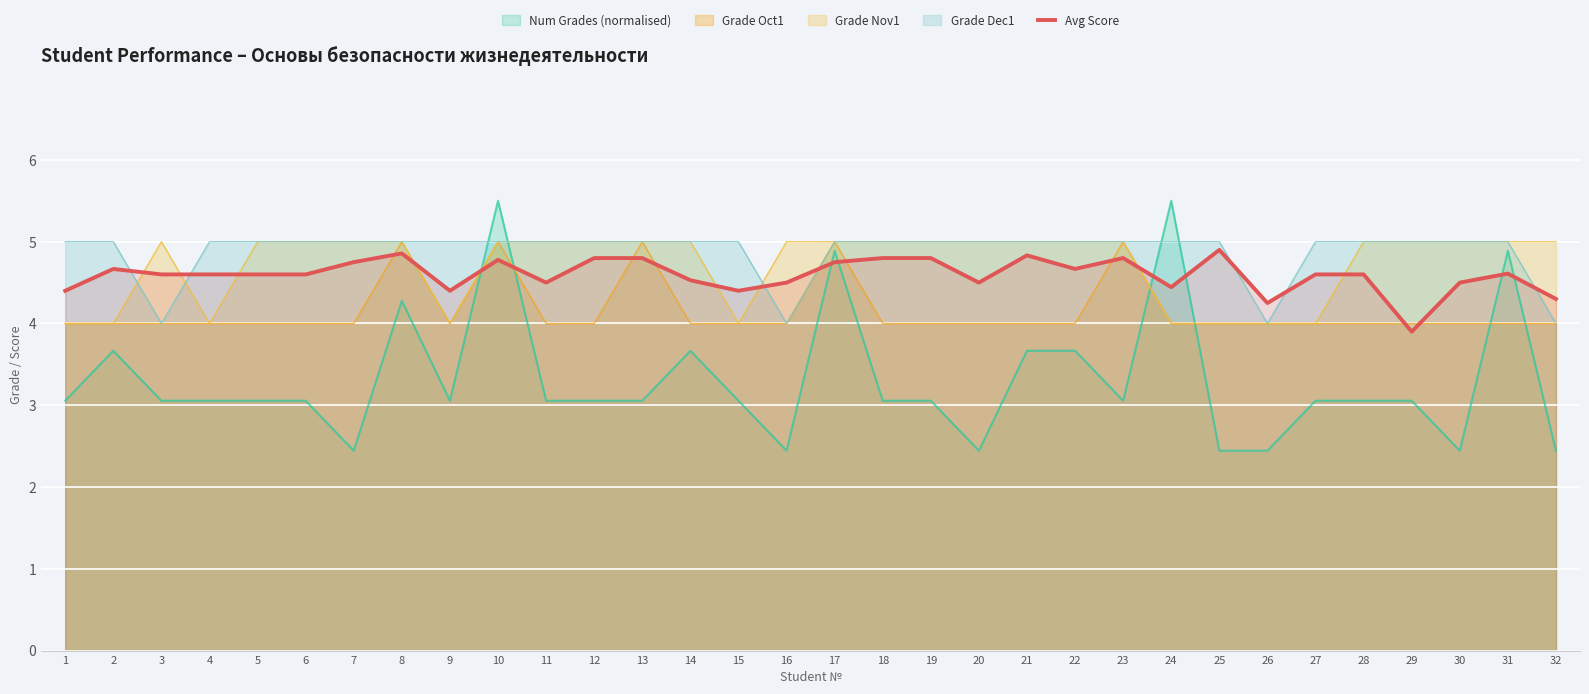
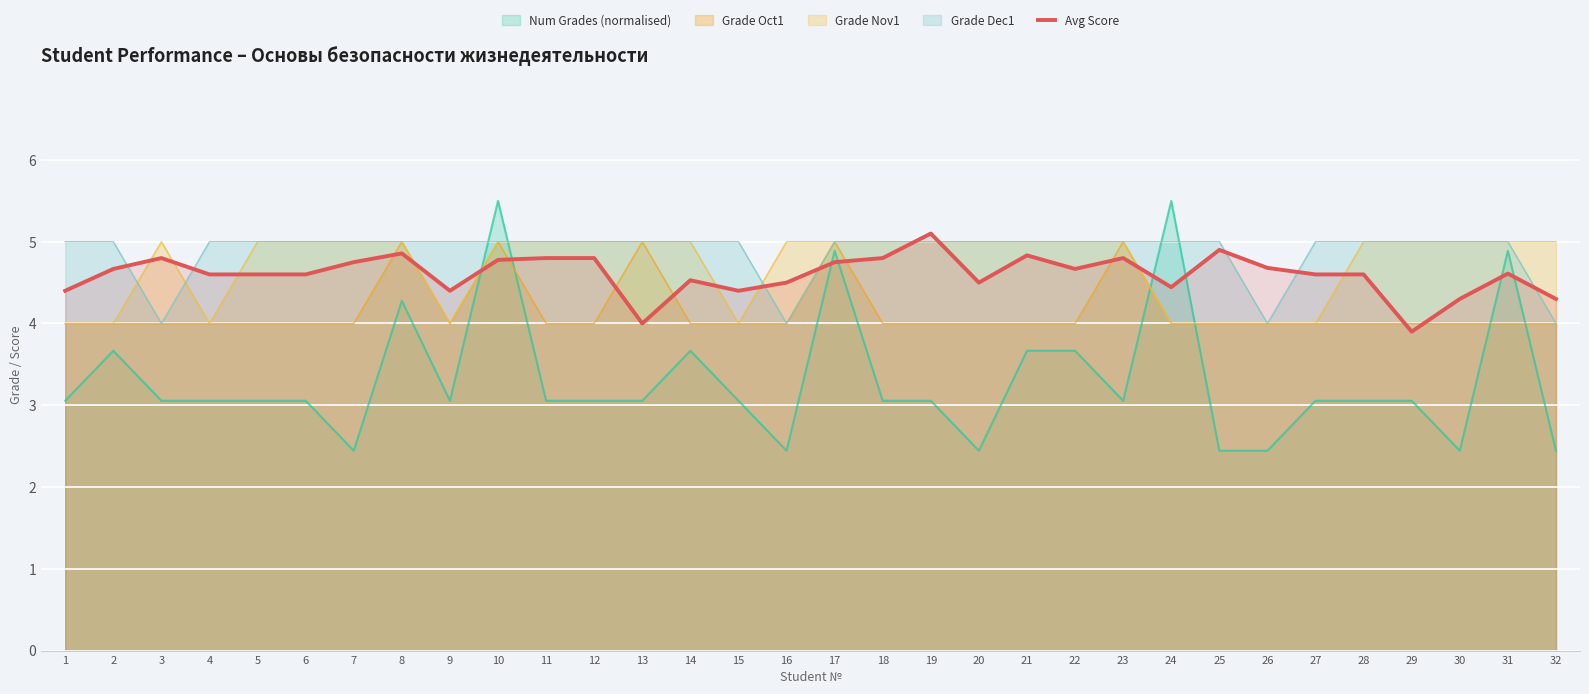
Avg Score, 3: 4.6 -> 4.8
Avg Score, 11: 4.5 -> 4.8
Avg Score, 13: 4.8 -> 4.0
Avg Score, 19: 4.8 -> 5.1
Avg Score, 26: 4.3 -> 4.7
Avg Score, 30: 4.5 -> 4.3
